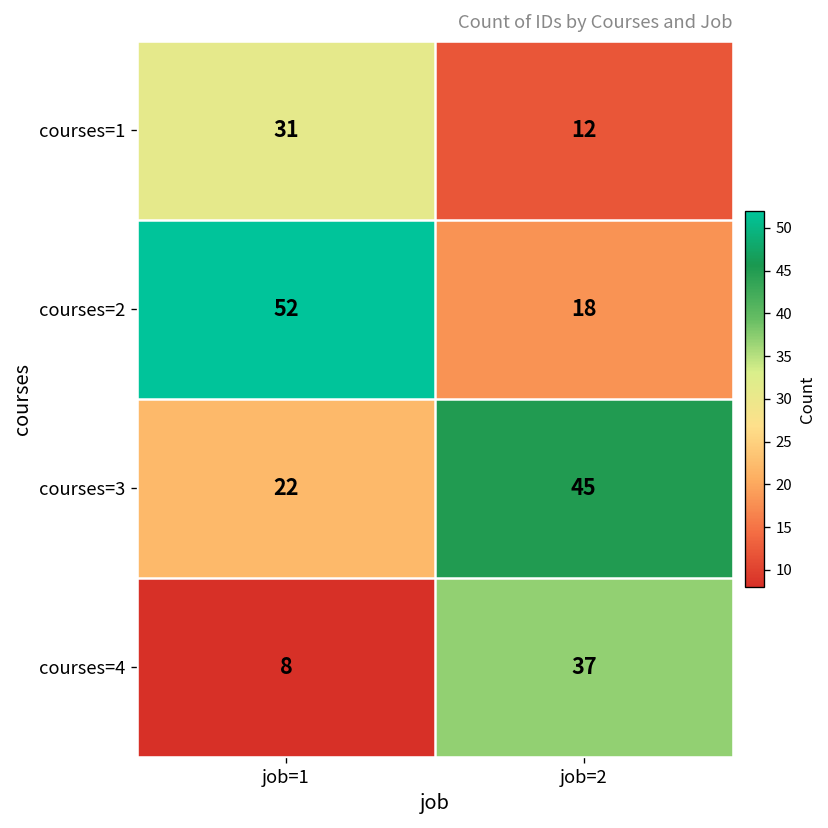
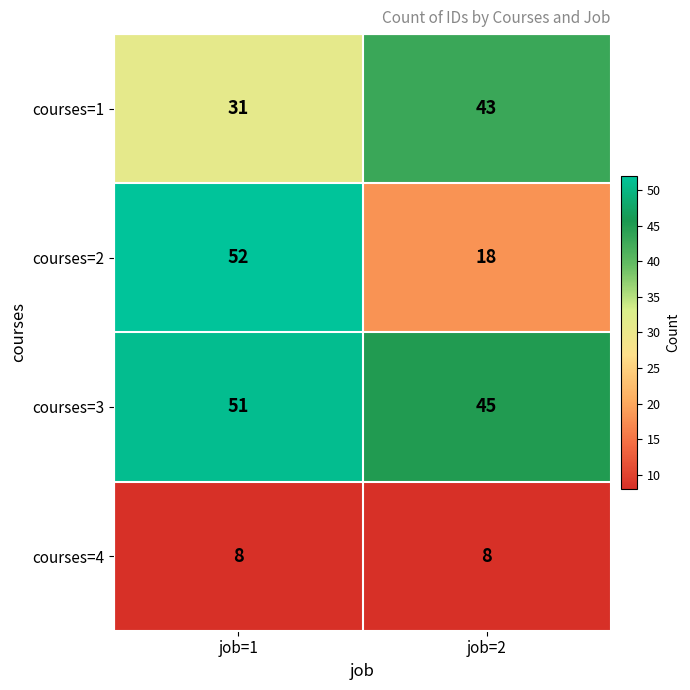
courses=1, job=2: 12 -> 43
courses=3, job=1: 22 -> 51
courses=4, job=2: 37 -> 8
